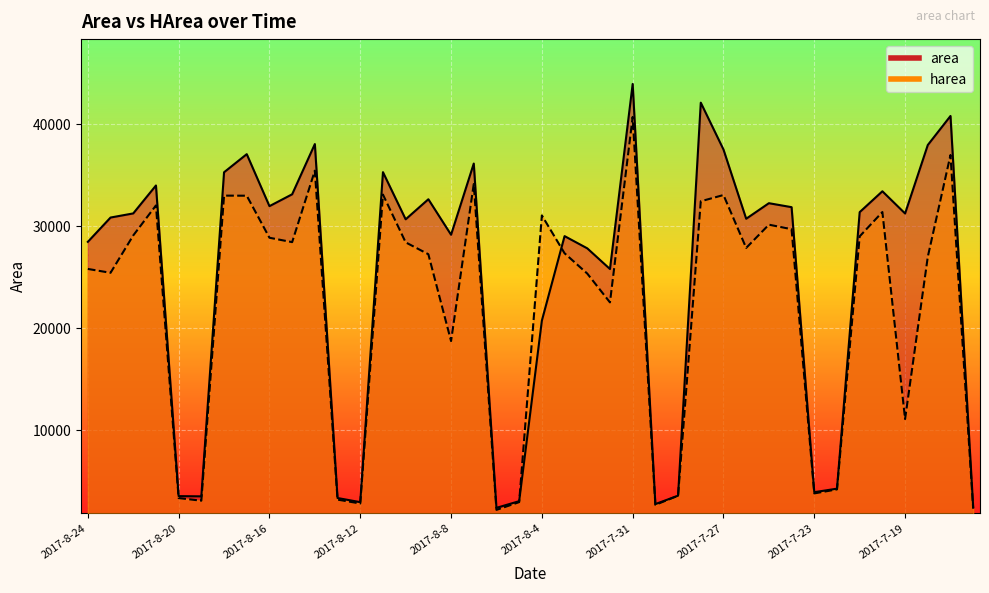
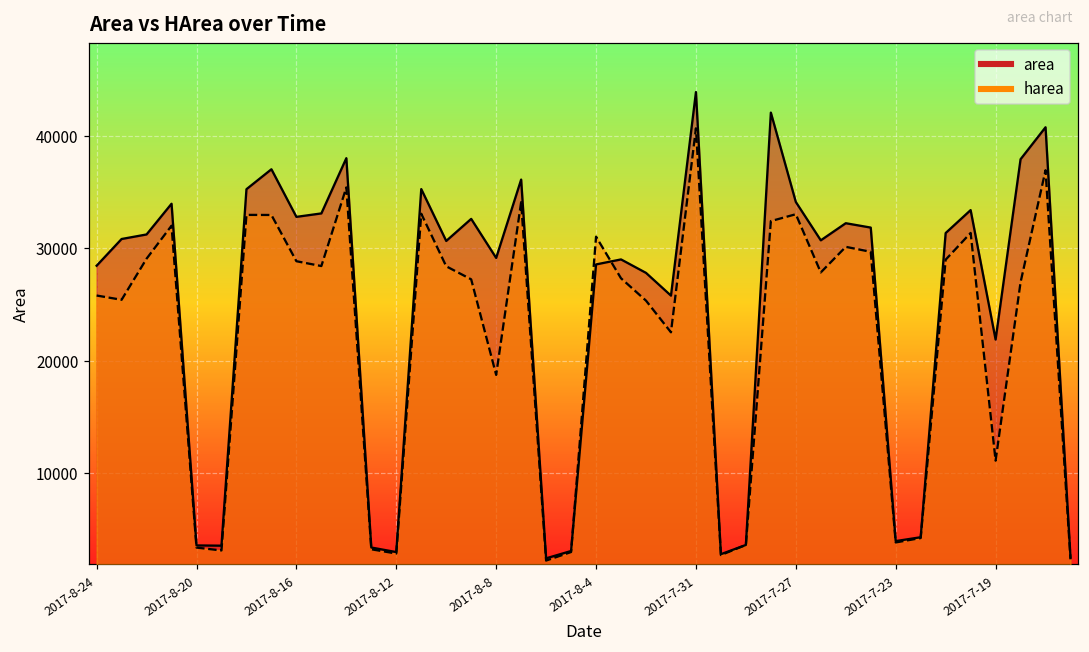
area, 2017-8-16: 32000 -> 32800
area, 2017-8-4: 20700 -> 28600
area, 2017-7-27: 37500 -> 34100
area, 2017-7-19: 31200 -> 21900
